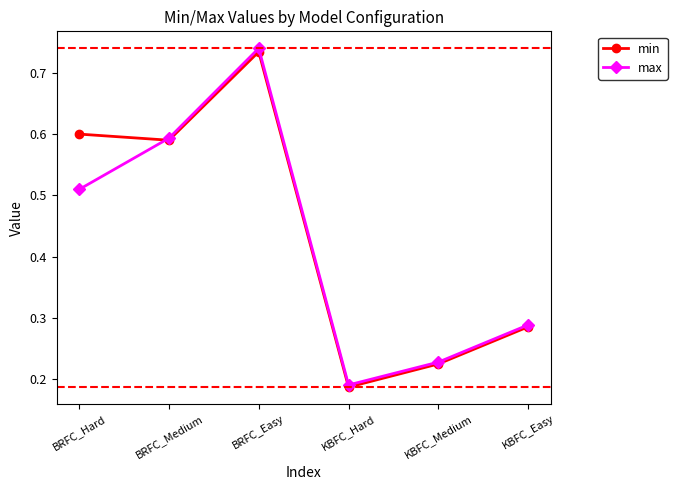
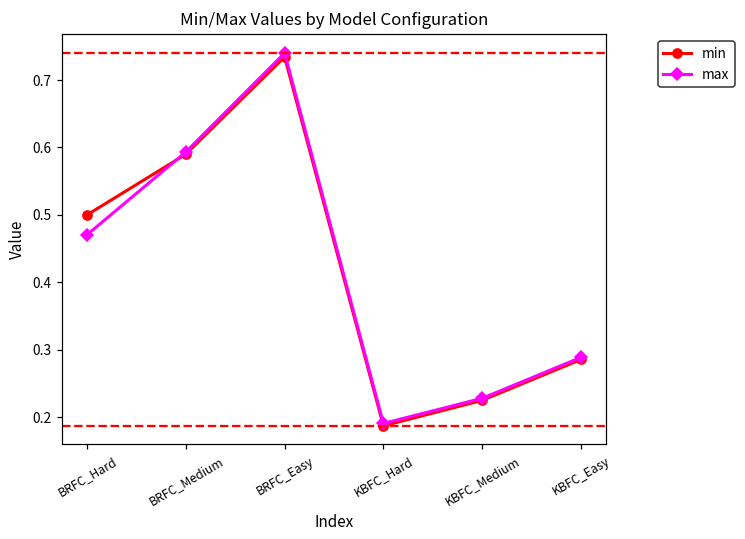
min, BRFC_Hard: 0.6 -> 0.5
max, BRFC_Hard: 0.51 -> 0.47
